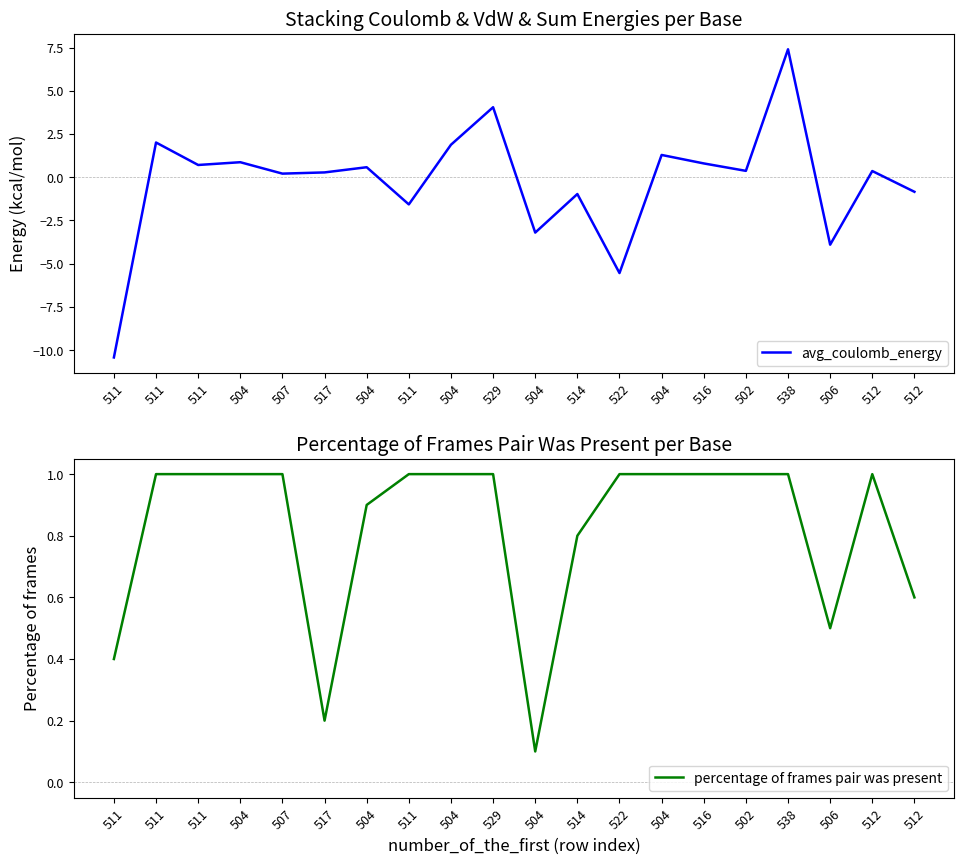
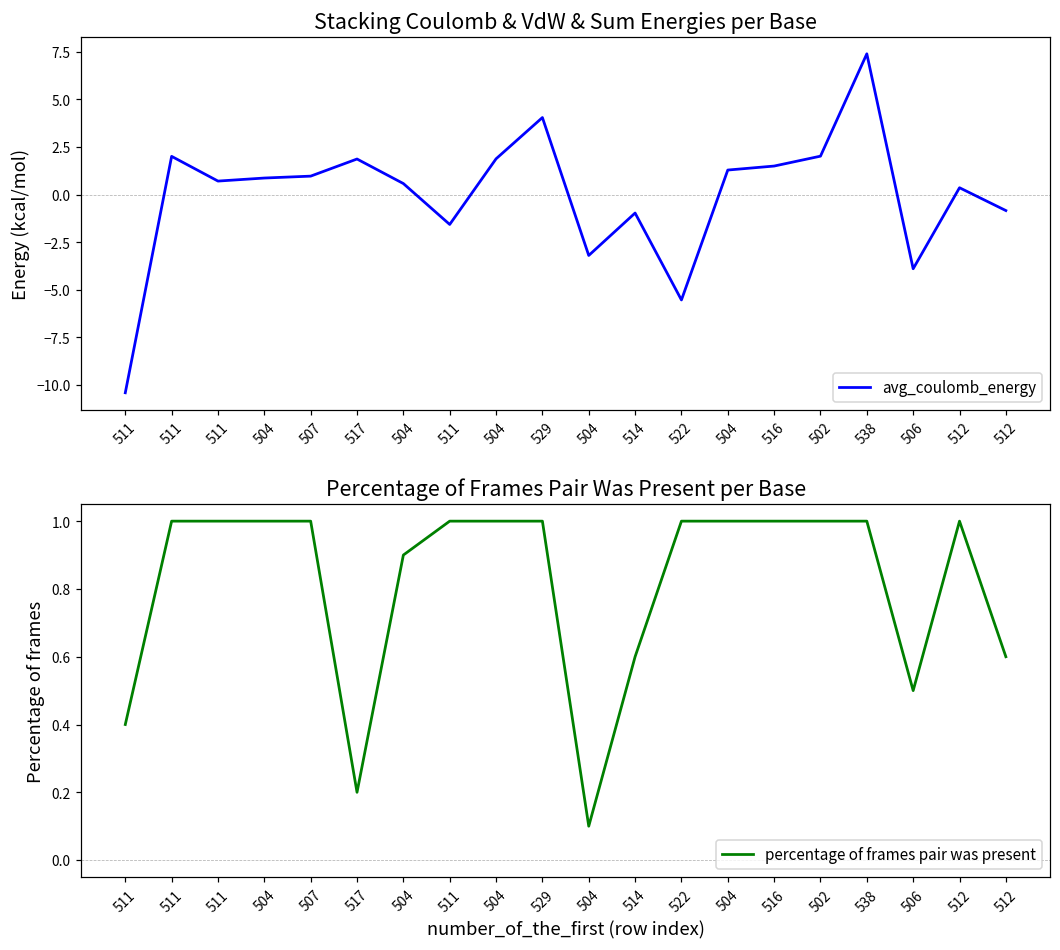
Stacking Coulomb & VdW & Sum Energies per Base, 507: 0.2 -> 1.0
Stacking Coulomb & VdW & Sum Energies per Base, 517: 0.3 -> 1.9
Stacking Coulomb & VdW & Sum Energies per Base, 516: 0.8 -> 1.5
Stacking Coulomb & VdW & Sum Energies per Base, 502: 0.4 -> 2.0
Percentage of Frames Pair Was Present per Base, 514: 0.8 -> 0.6
